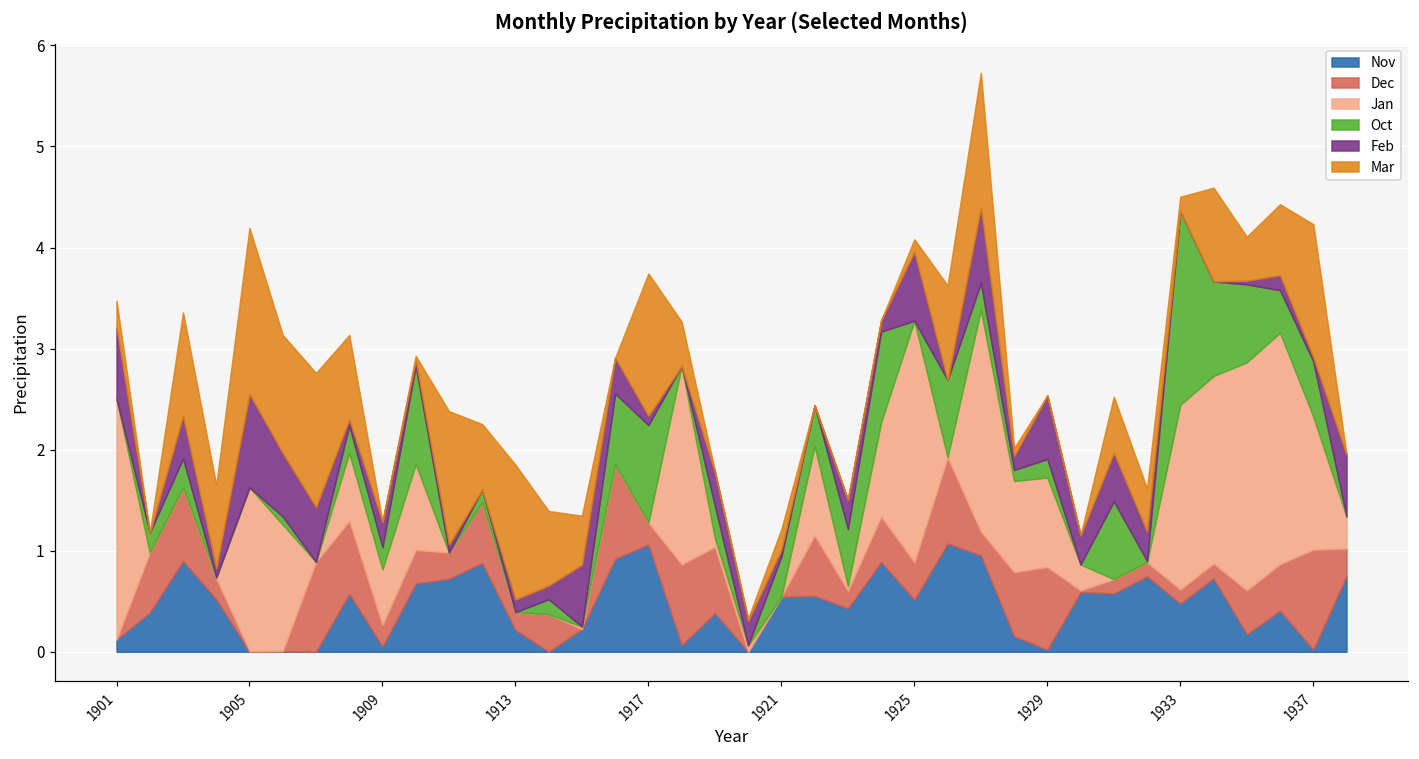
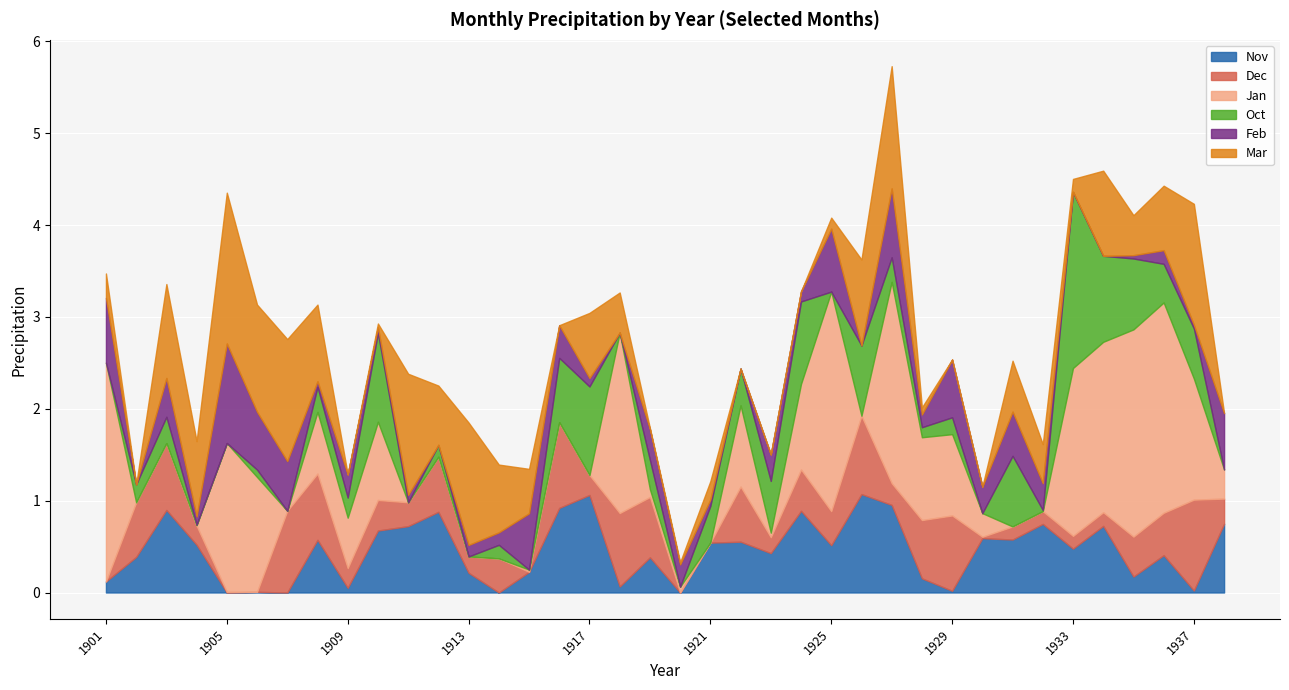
Feb, 1905: 0.9 -> 1.1
Mar, 1917: 1.4 -> 0.7
